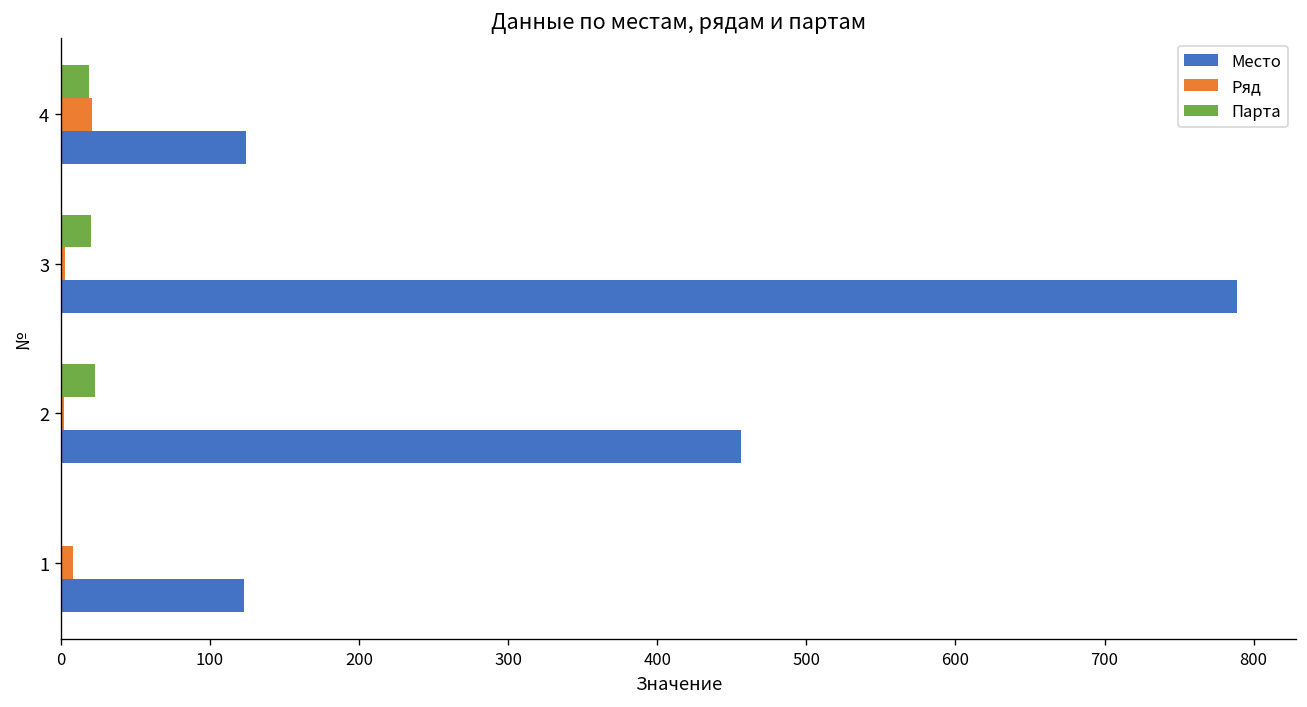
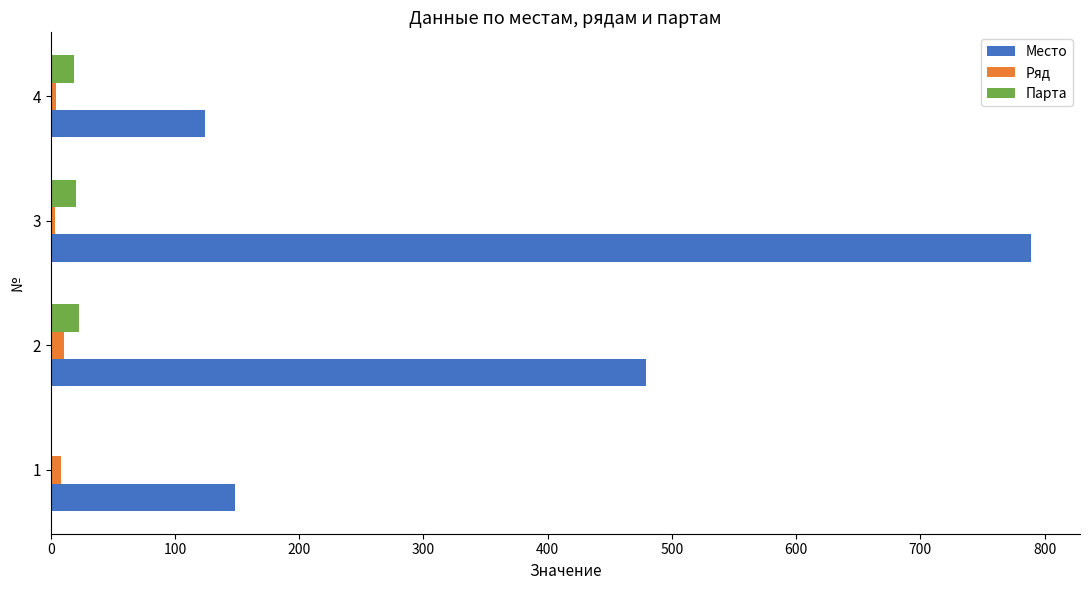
Ряд, 4: 21 -> 4
Ряд, 2: 2 -> 11
Место, 2: 456 -> 479
Место, 1: 123 -> 148
